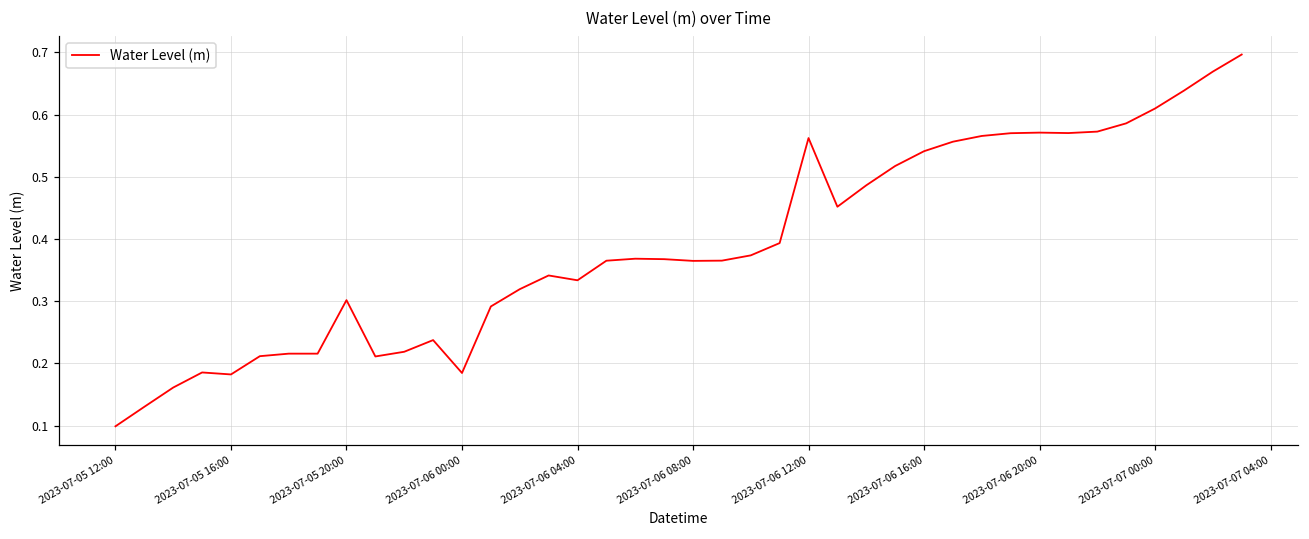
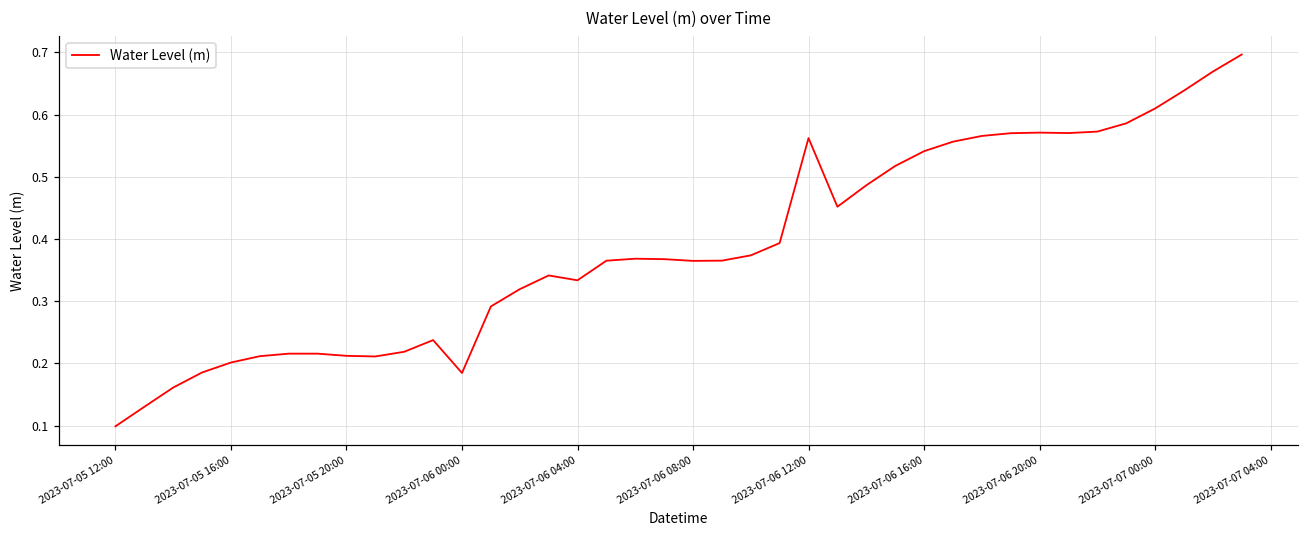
2023-07-05 16:00: 0.18 -> 0.20
2023-07-05 20:00: 0.30 -> 0.21
